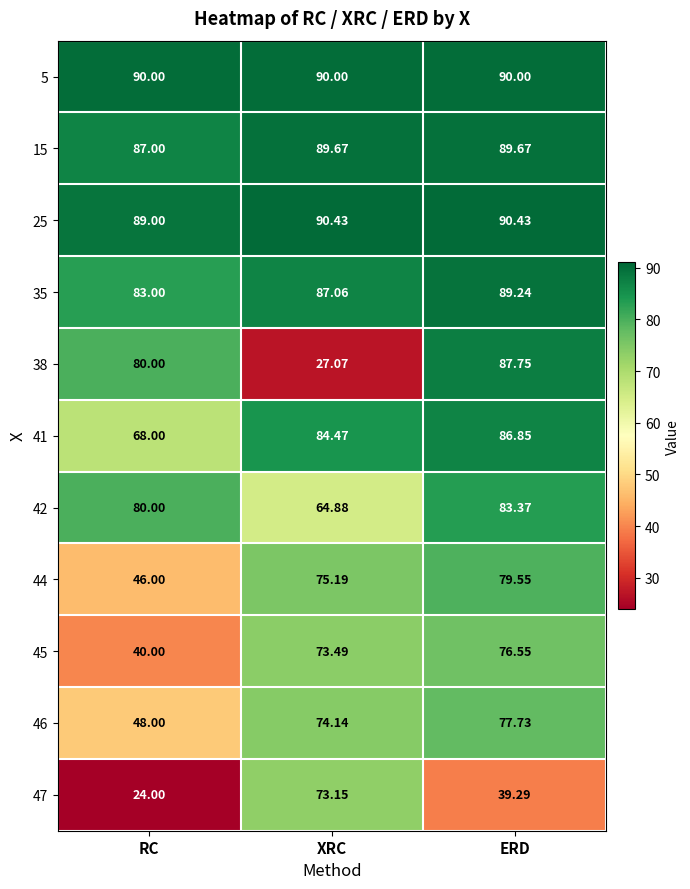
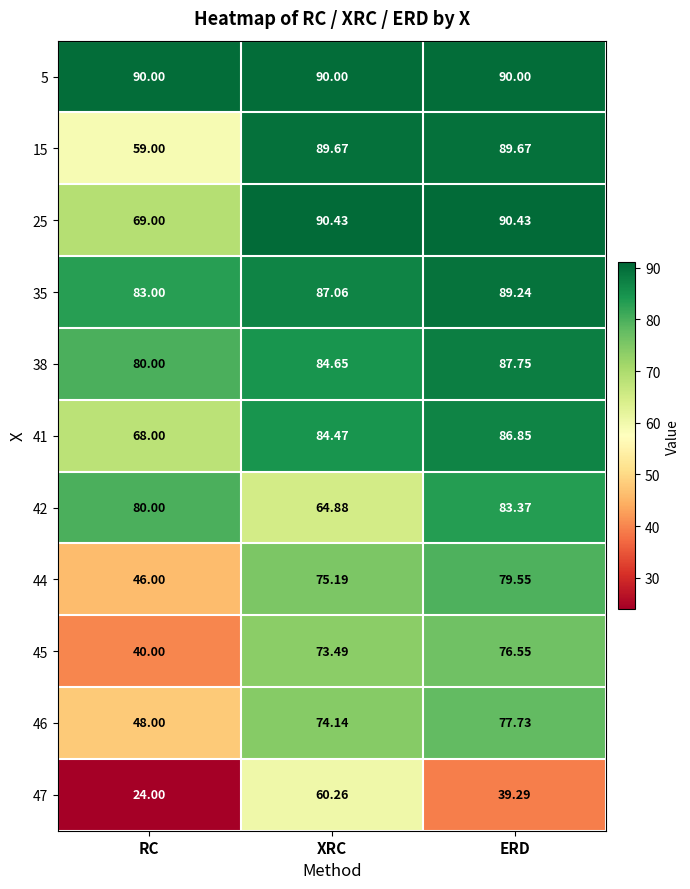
15, RC: 87.00 -> 59.00
25, RC: 89.00 -> 69.00
38, XRC: 27.07 -> 84.65
47, XRC: 73.15 -> 60.26
